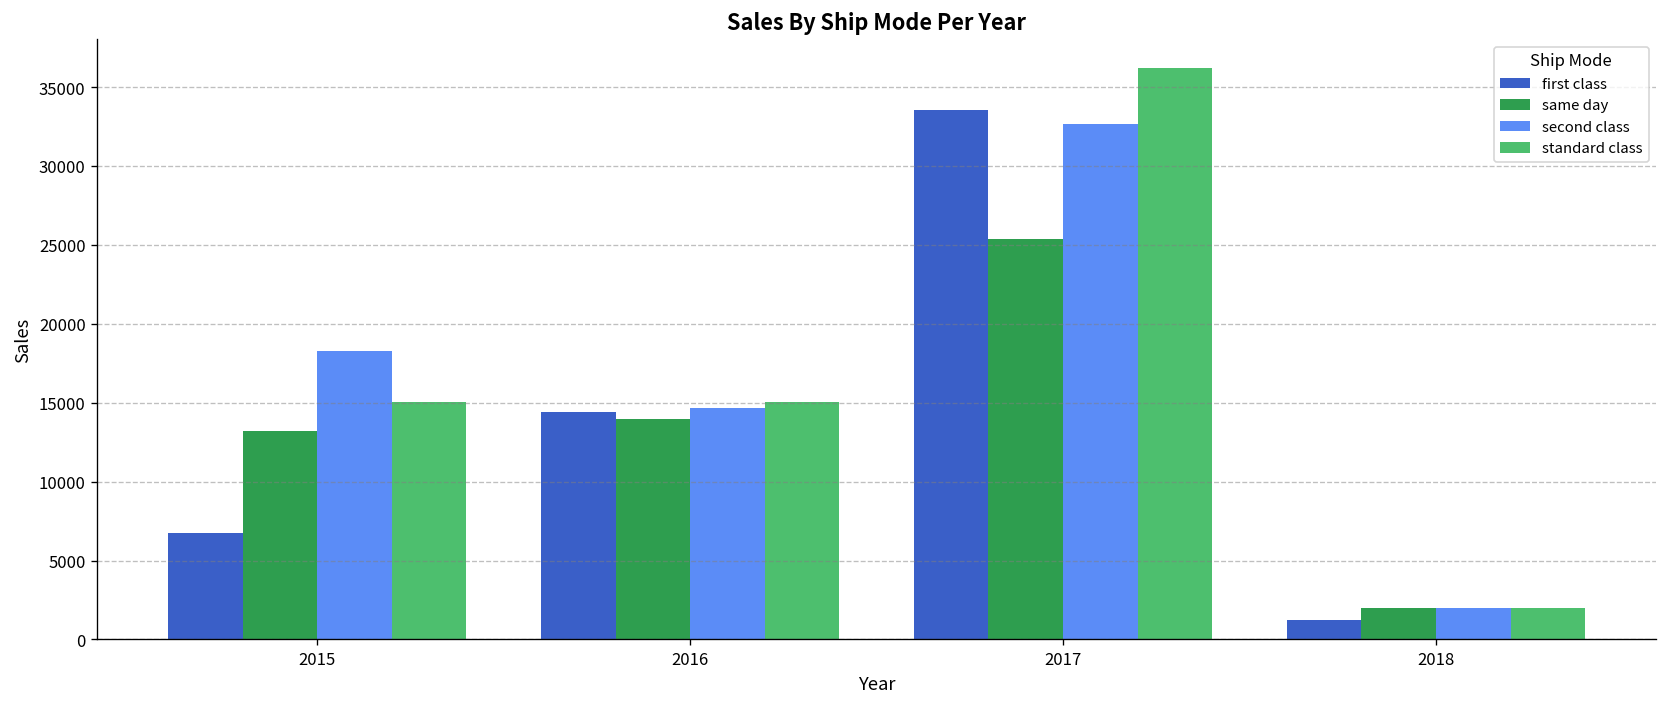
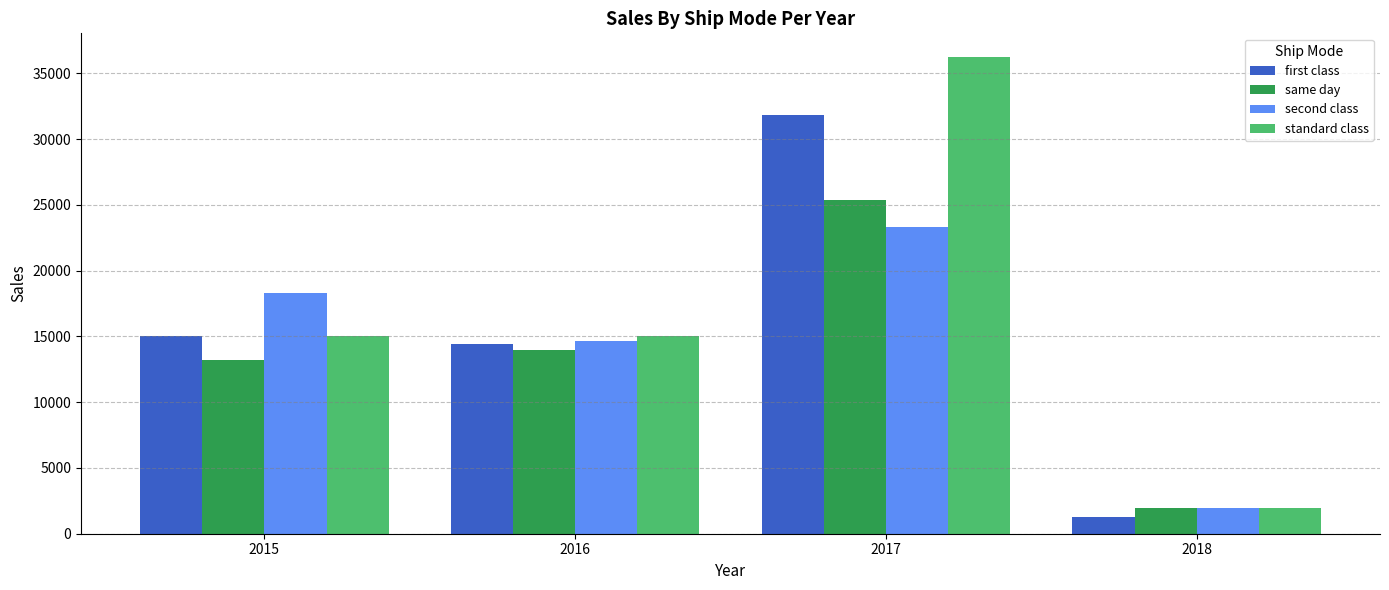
first class, 2015: 6700 -> 15000
first class, 2017: 33500 -> 31800
second class, 2017: 32600 -> 23300
